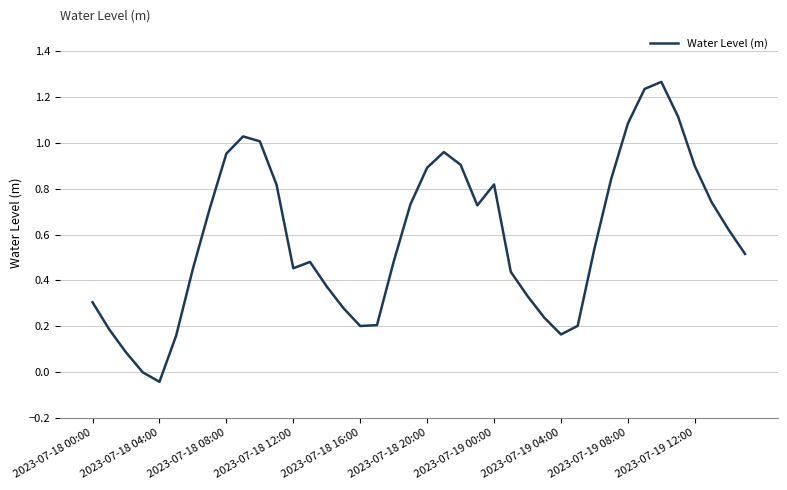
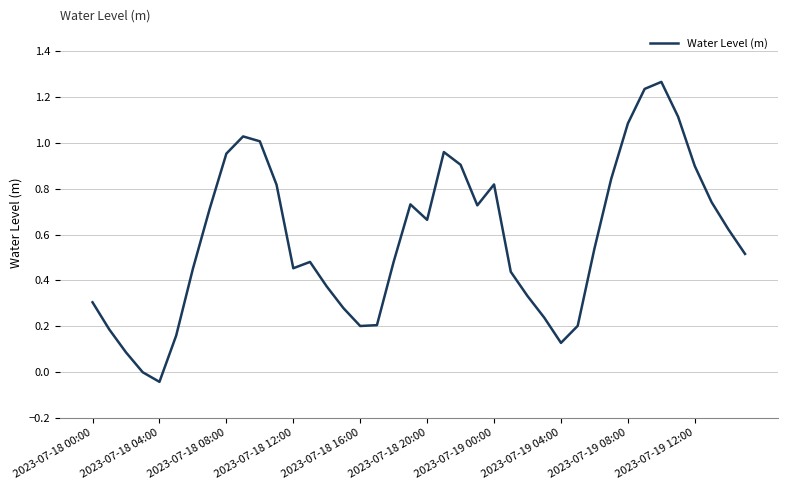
2023-07-18 20:00: 0.89 -> 0.66
2023-07-19 04:00: 0.16 -> 0.13
